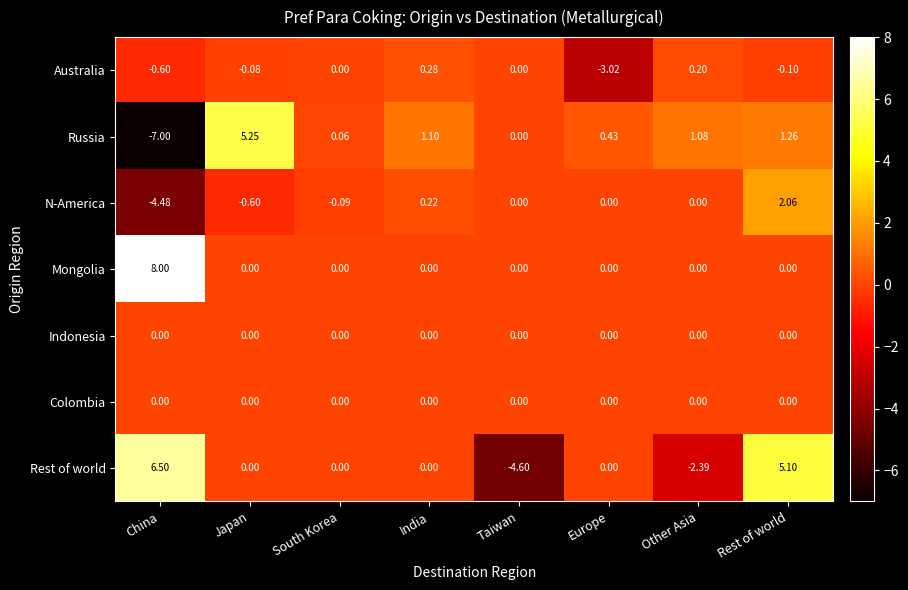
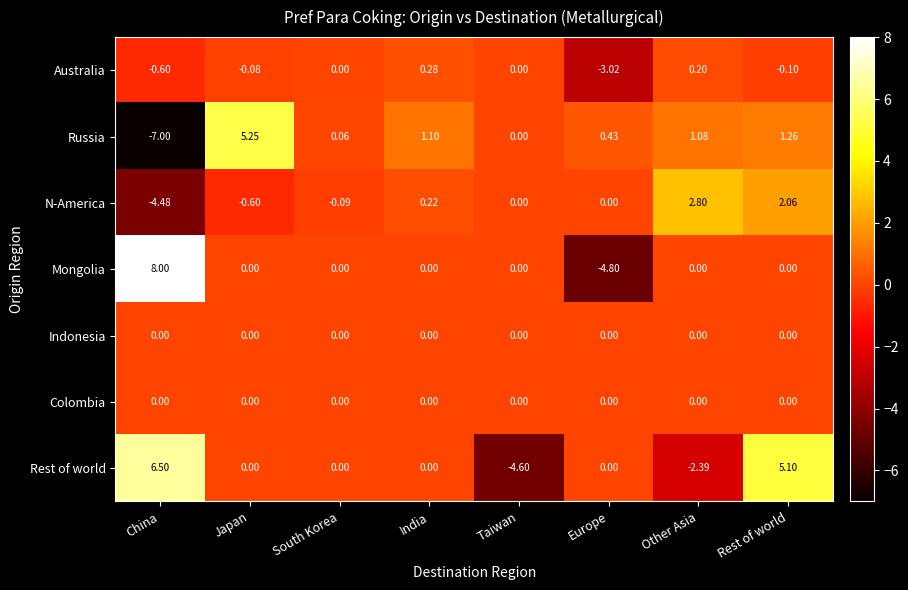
N-America, Other Asia: 0.00 -> 2.80
Mongolia, Europe: 0.00 -> -4.80
